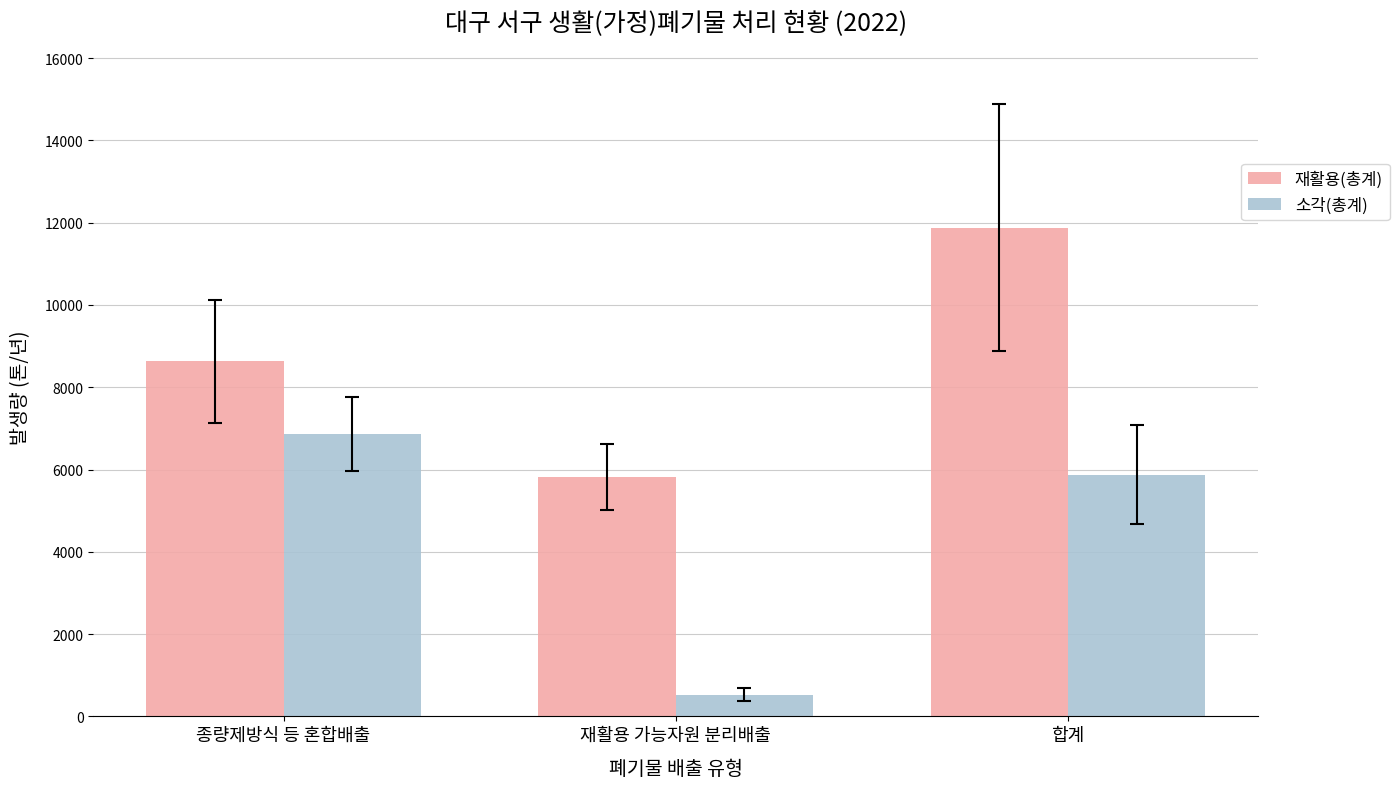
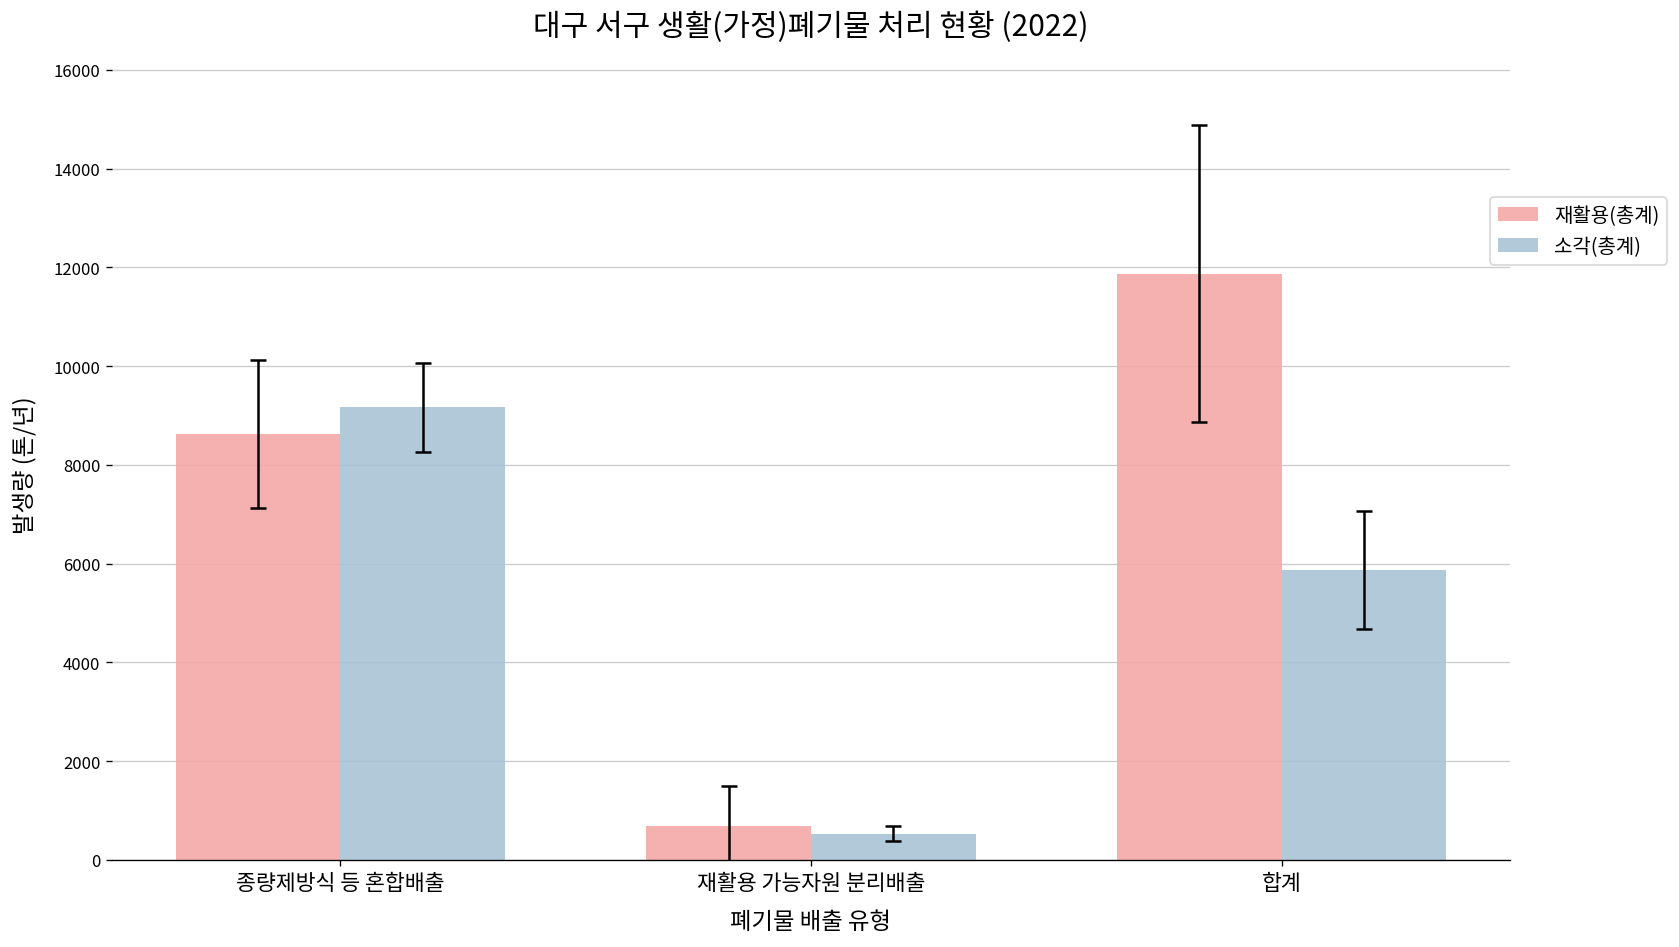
소각(총계), 종량제방식 등 혼합배출: 6900 -> 9200
재활용(총계), 재활용 가능자원 분리배출: 5800 -> 700
